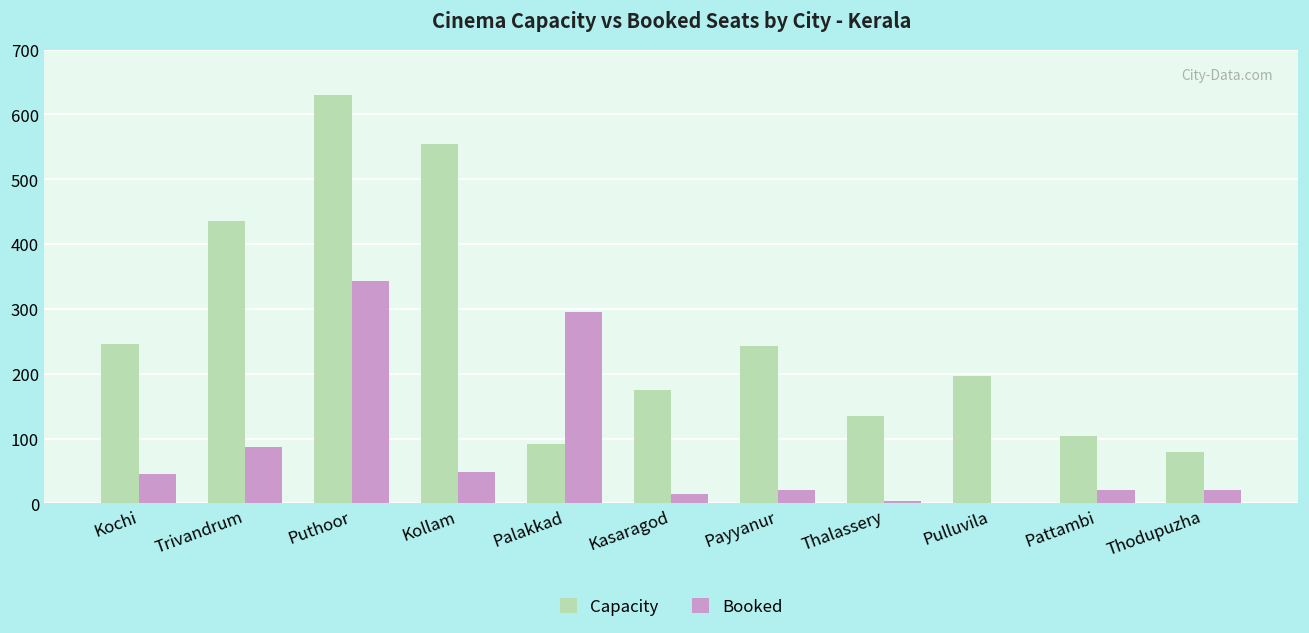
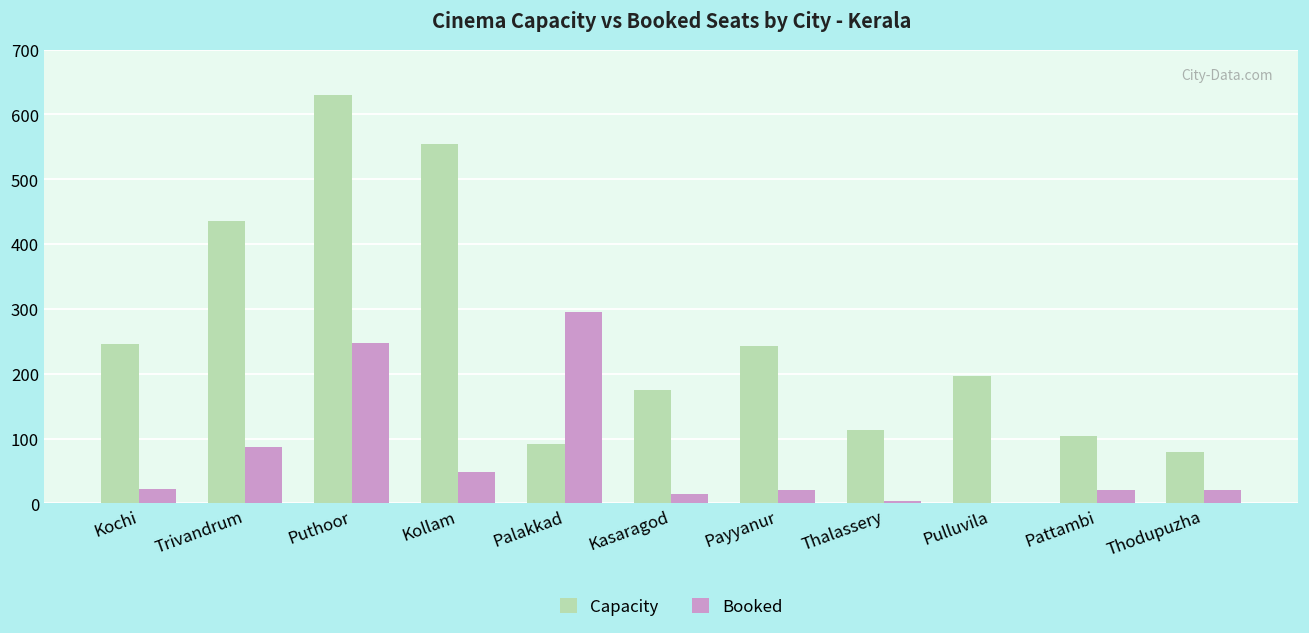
Booked, Kochi: 50 -> 20
Booked, Puthoor: 340 -> 250
Capacity, Thalassery: 140 -> 110
